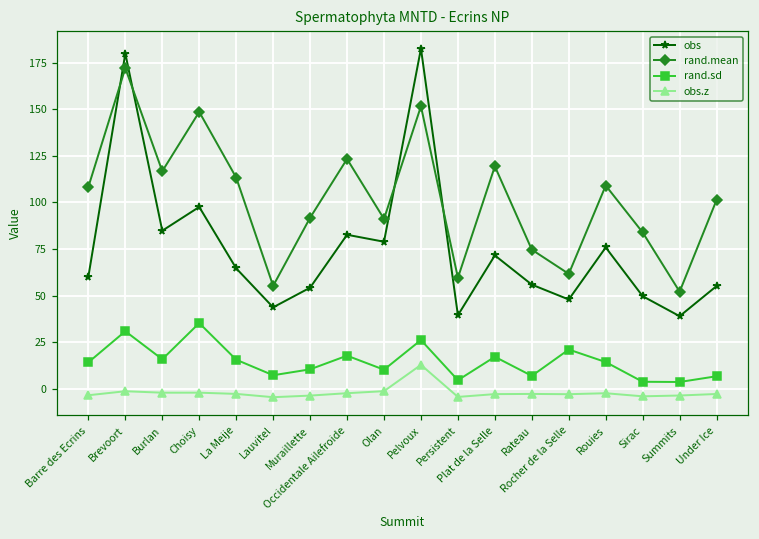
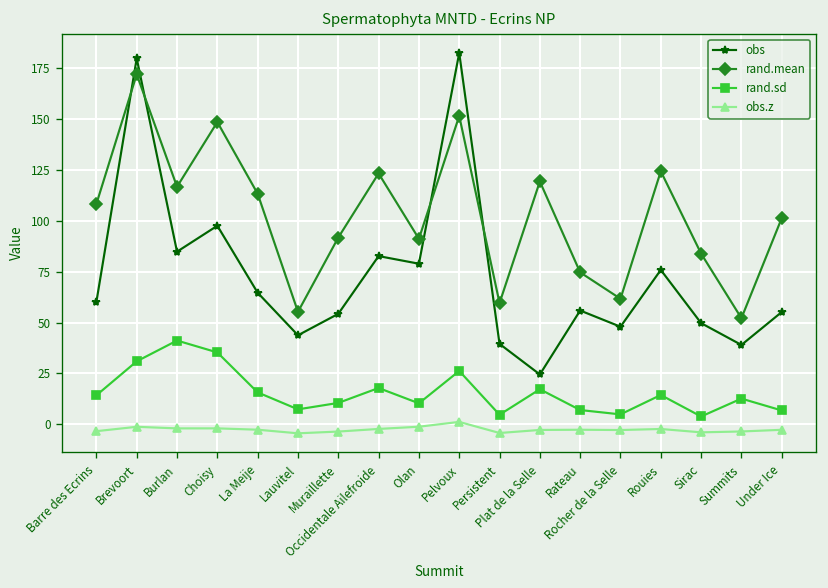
rand.sd, Burlan: 16 -> 41
obs.z, Pelvoux: 13 -> 1
obs, Plat de la Selle: 72 -> 25
rand.sd, Rocher de la Selle: 21 -> 5
rand.mean, Rouies: 109 -> 124
rand.sd, Summits: 4 -> 13
